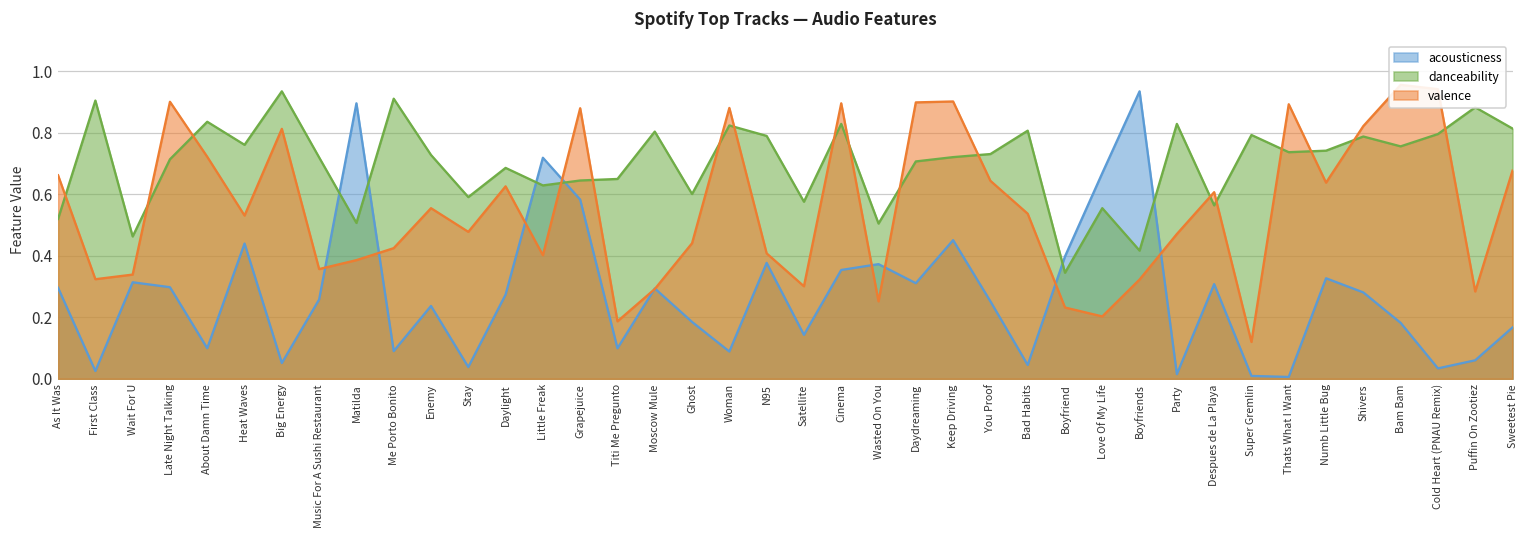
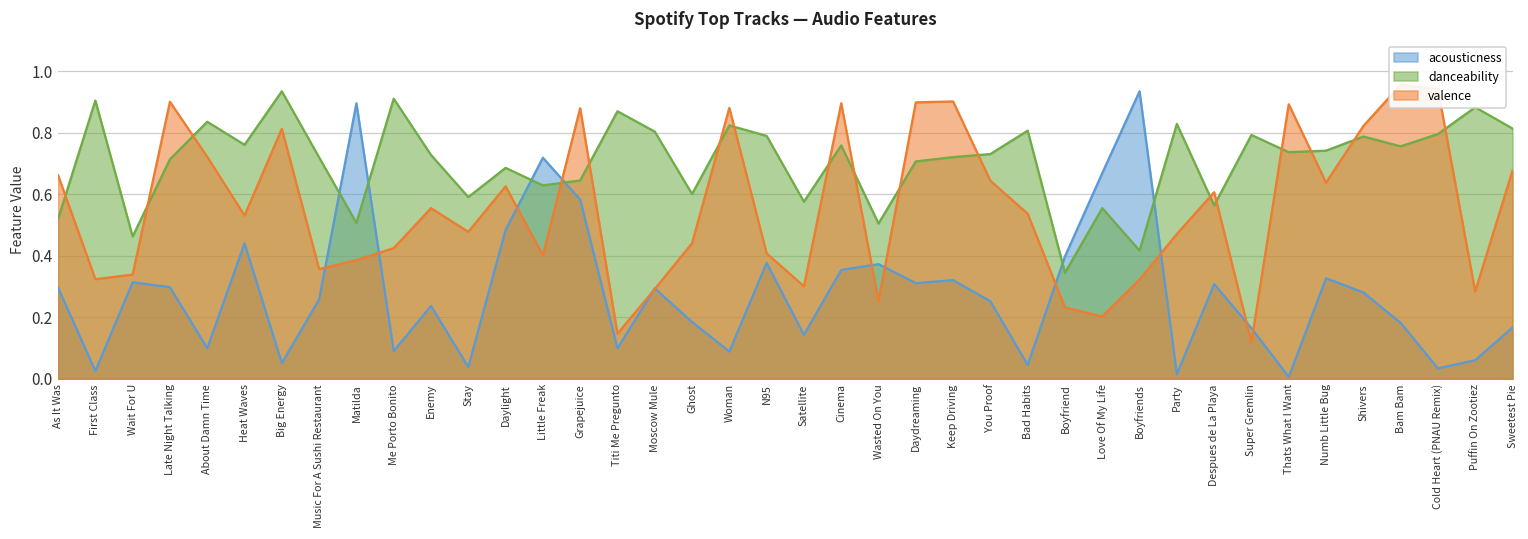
acousticness, Daylight: 0.27 -> 0.48
danceability, Titi Me Pregunto: 0.65 -> 0.87
valence, Titi Me Pregunto: 0.19 -> 0.15
danceability, Cinema: 0.83 -> 0.76
acousticness, Keep Driving: 0.45 -> 0.32
acousticness, Super Gremlin: 0.01 -> 0.16
